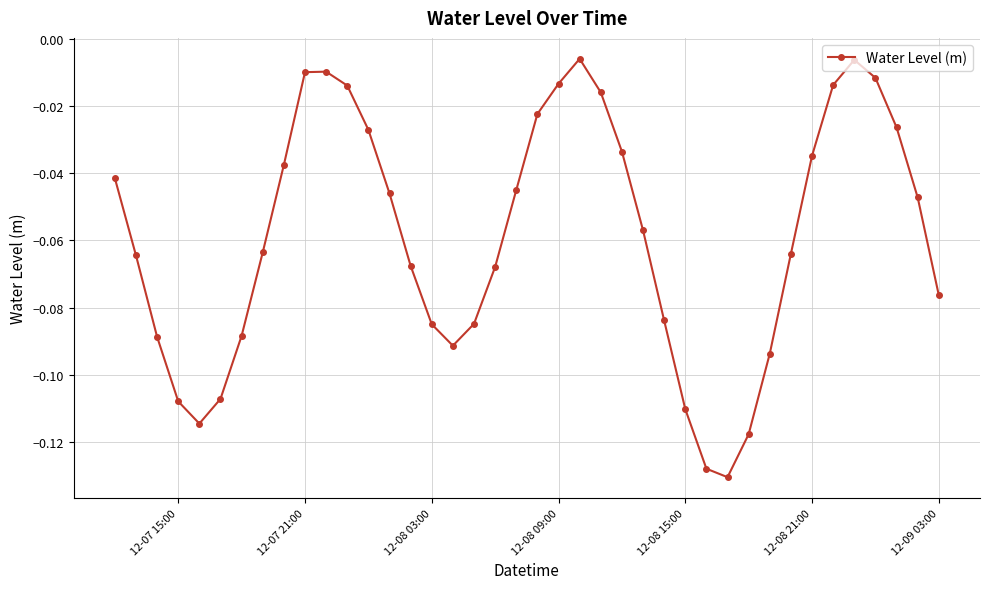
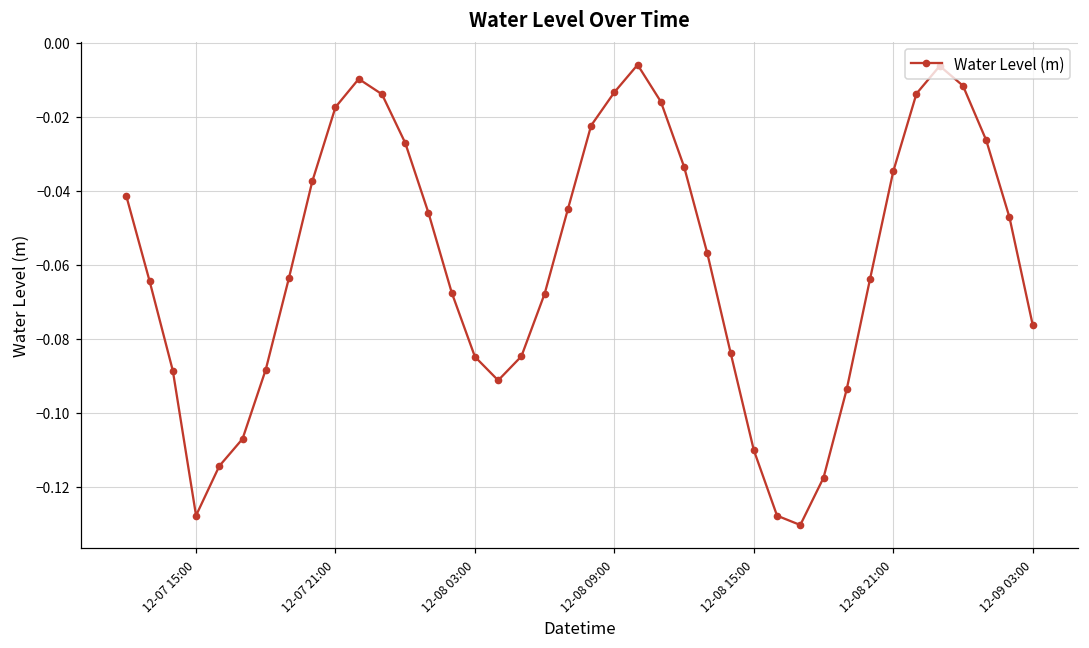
12-07 15:00: -0.108 -> -0.128
12-07 21:00: -0.010 -> -0.017
